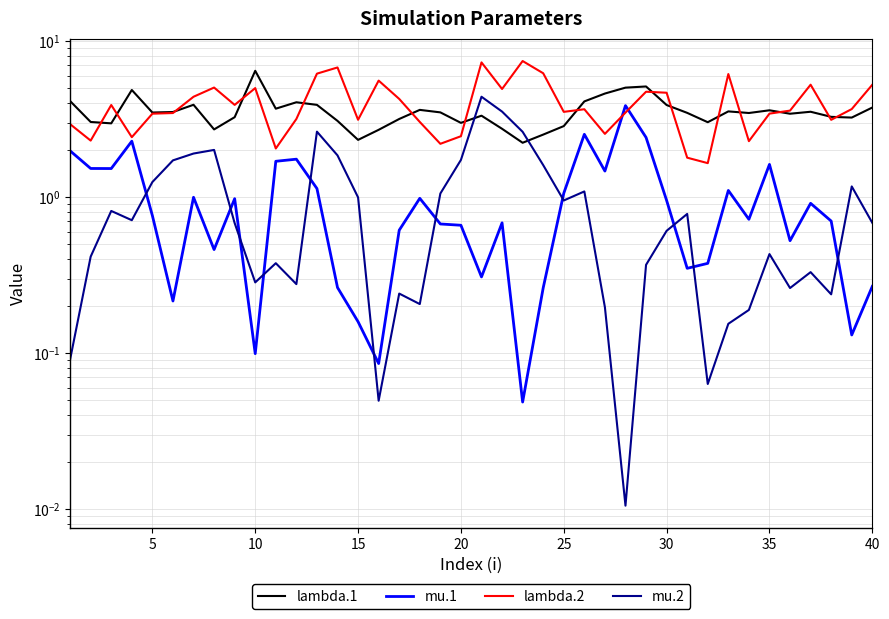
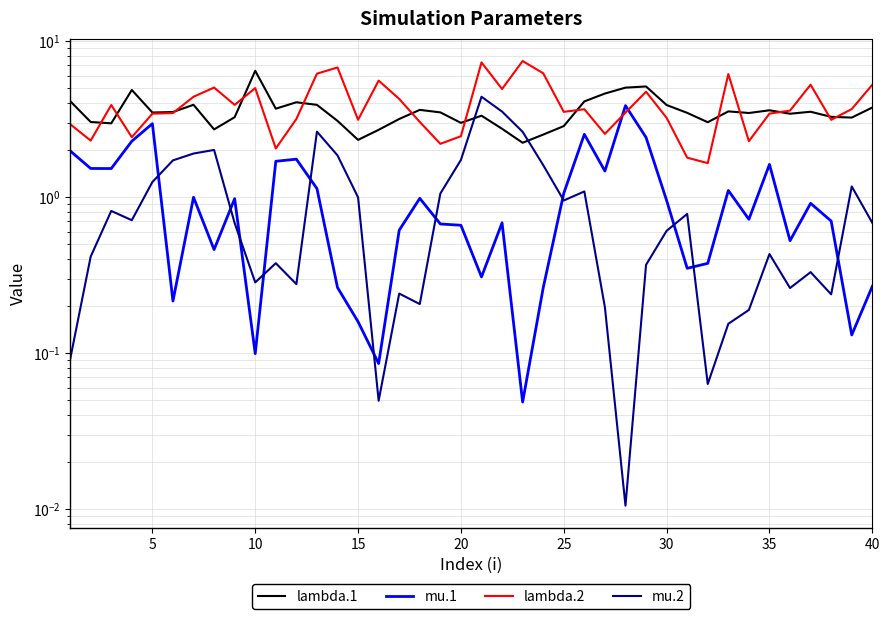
mu.1, 5: 0.8 -> 3.0
lambda.2, 30: 4.7 -> 3.2
